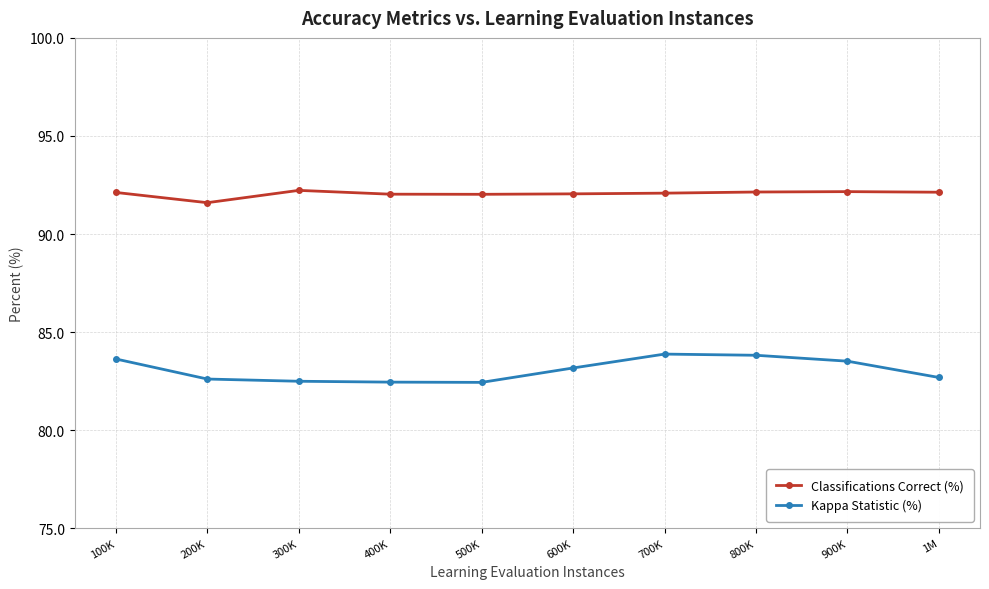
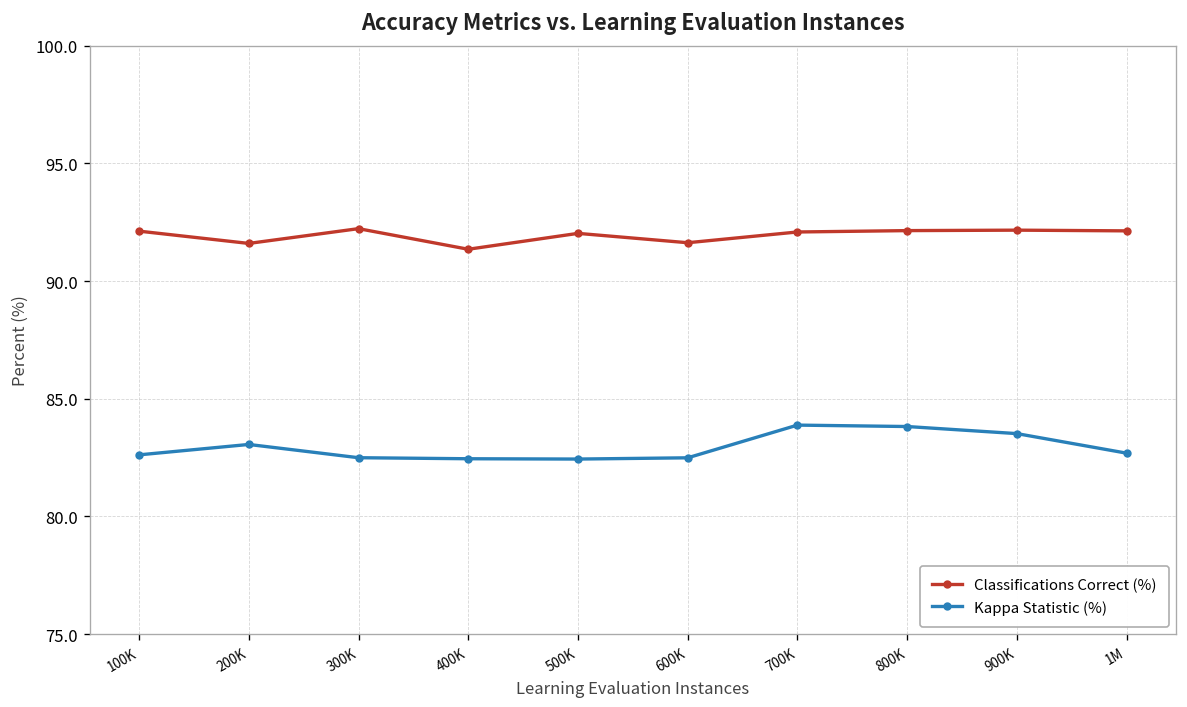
Kappa Statistic (%), 100K: 83.6 -> 82.6
Kappa Statistic (%), 200K: 82.6 -> 83.1
Classifications Correct (%), 400K: 92.0 -> 91.3
Classifications Correct (%), 600K: 92.0 -> 91.6
Kappa Statistic (%), 600K: 83.2 -> 82.5
